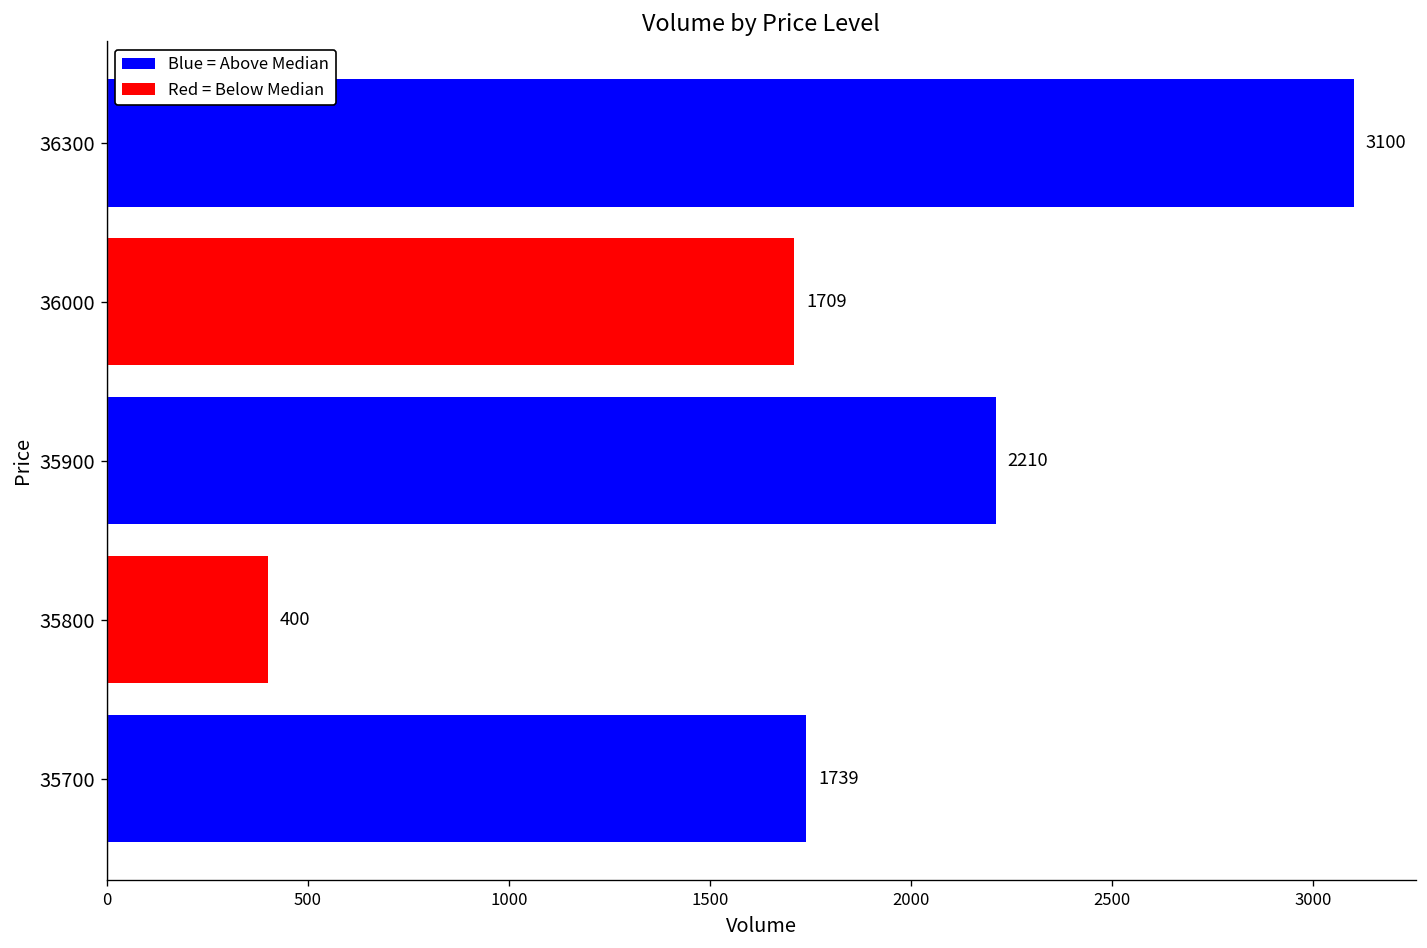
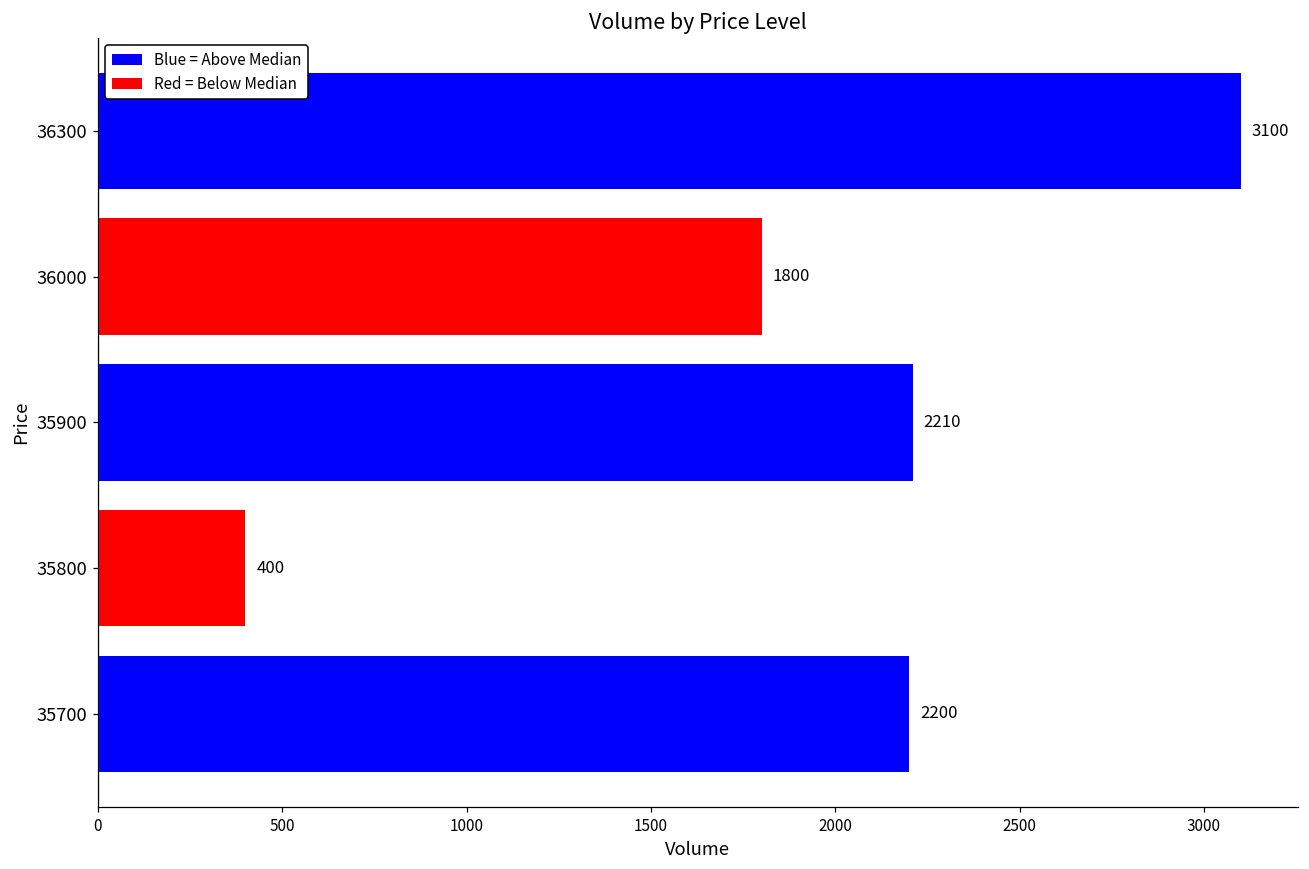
36000: 1709 -> 1800
35700: 1739 -> 2200
